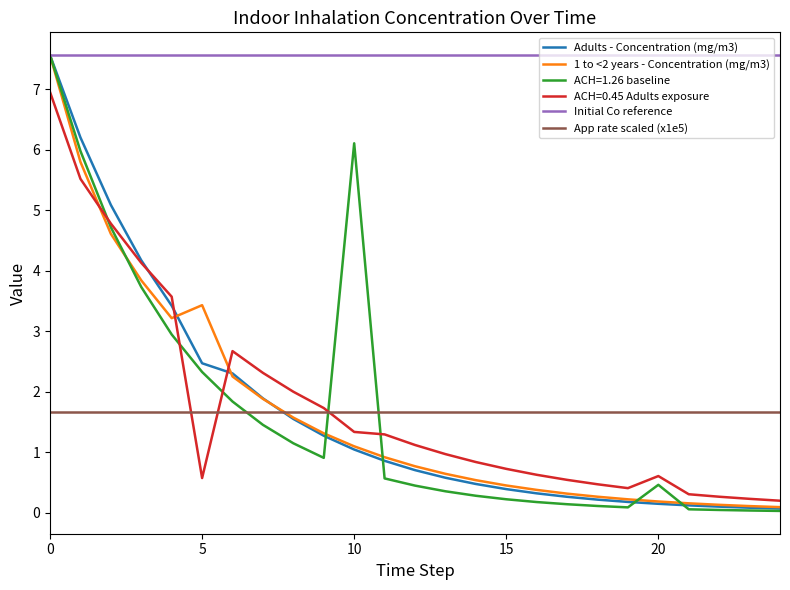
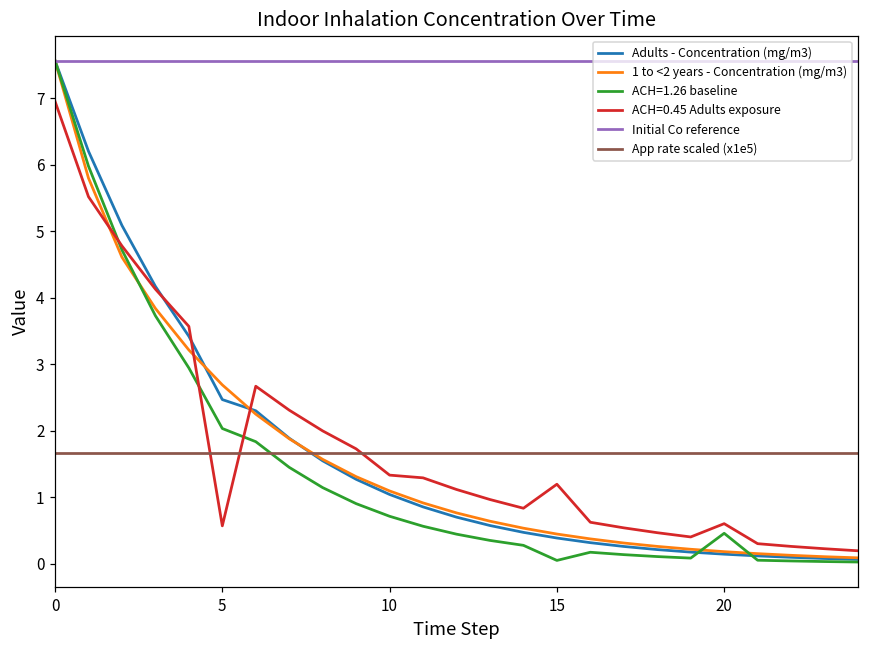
1 to <2 years - Concentration (mg/m3), 5: 3.4 -> 2.7
ACH=1.26 baseline, 5: 2.3 -> 2.0
ACH=1.26 baseline, 10: 6.1 -> 0.7
ACH=1.26 baseline, 15: 0.2 -> 0.1
ACH=0.45 Adults exposure, 15: 0.7 -> 1.2
